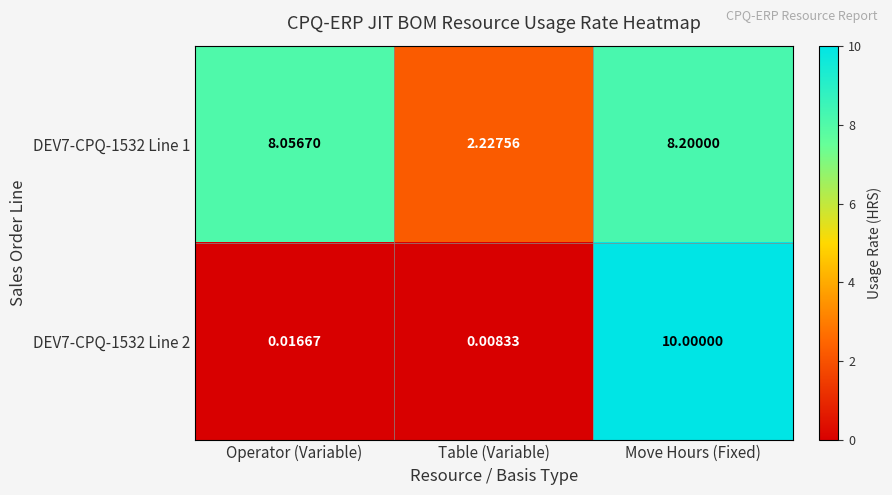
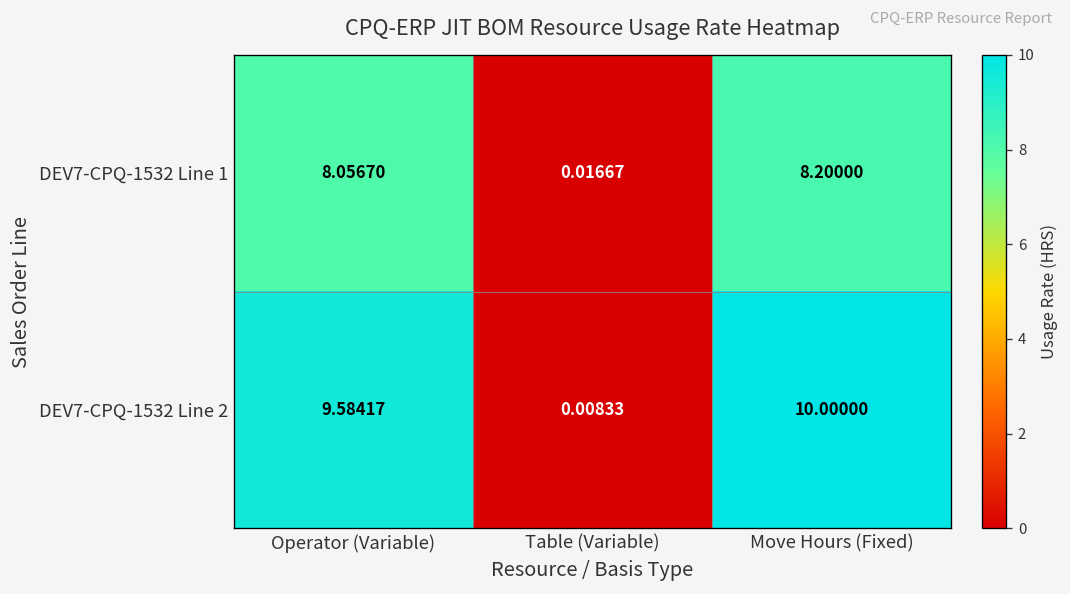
DEV7-CPQ-1532 Line 1, Table (Variable): 2.22756 -> 0.01667
DEV7-CPQ-1532 Line 2, Operator (Variable): 0.01667 -> 9.58417
